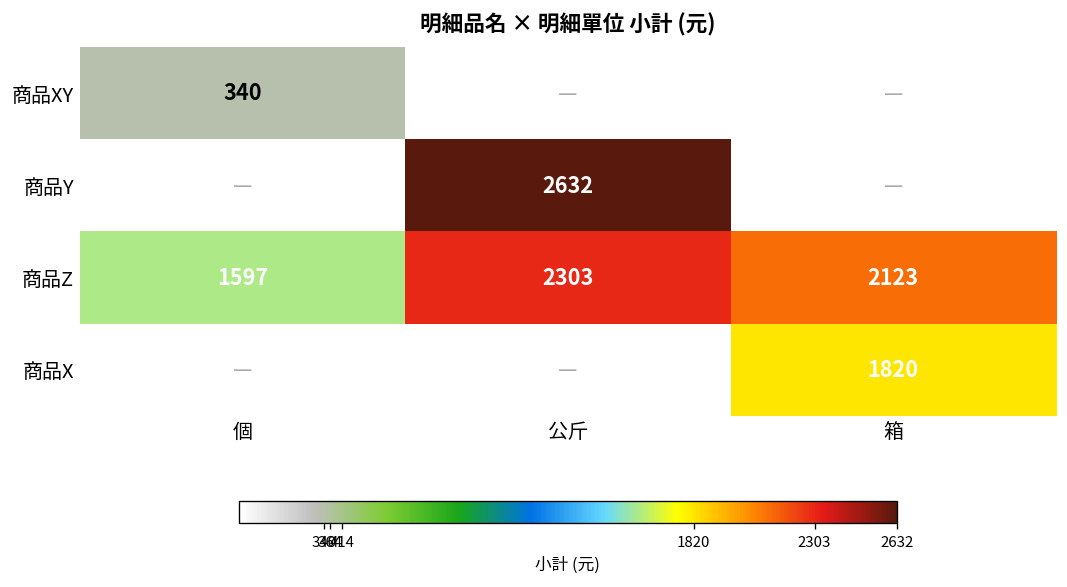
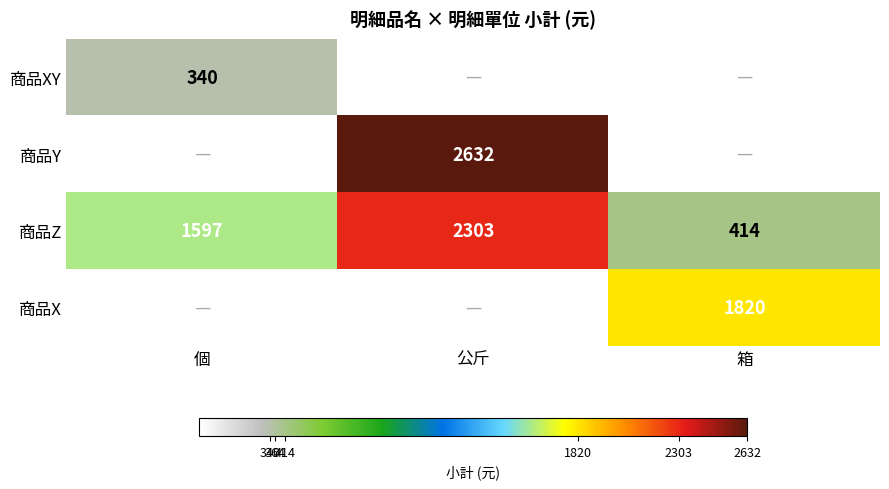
商品Z, 箱: 2123 -> 414
